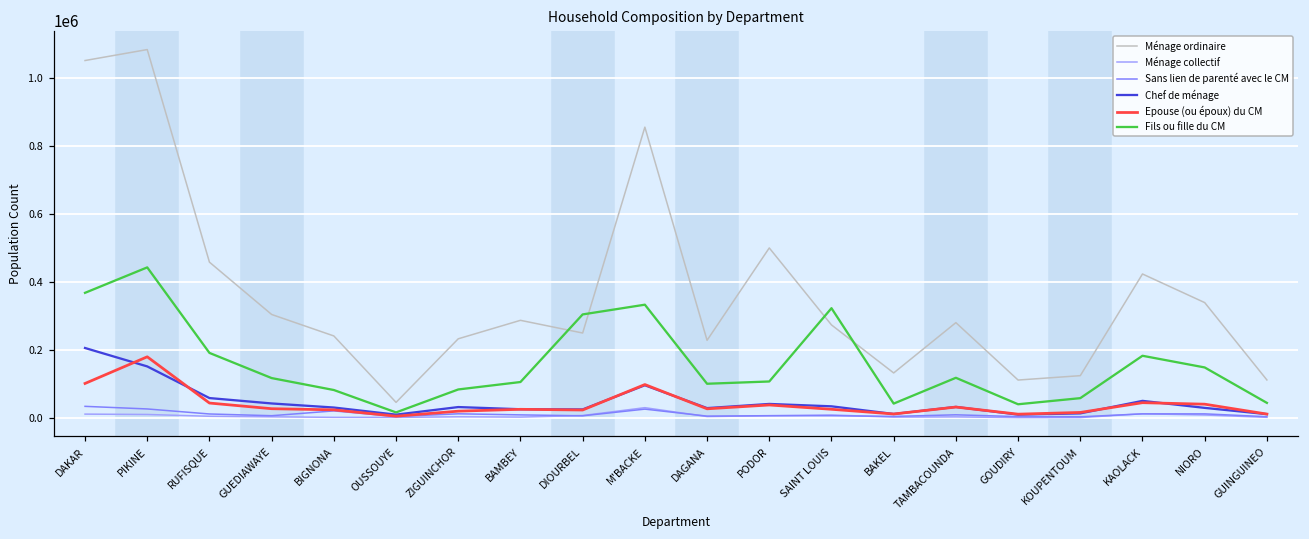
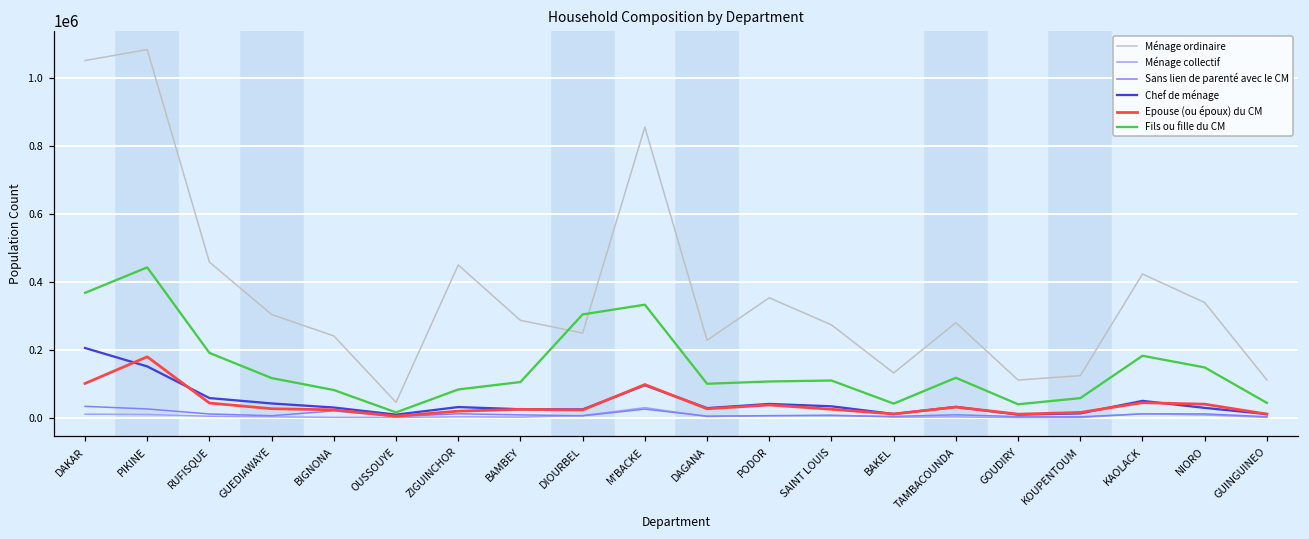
Ménage ordinaire, ZIGUINCHOR: 230000 -> 450000
Ménage ordinaire, PODOR: 500000 -> 350000
Fils ou fille du CM, SAINT LOUIS: 320000 -> 110000
